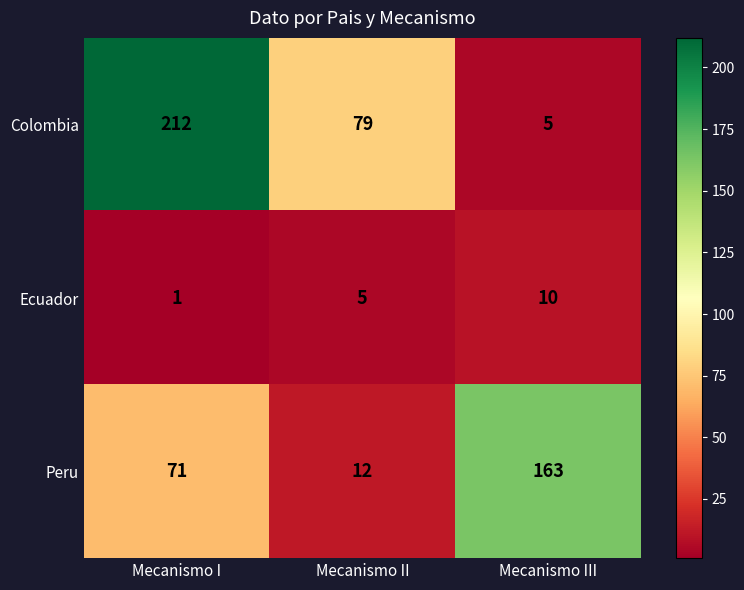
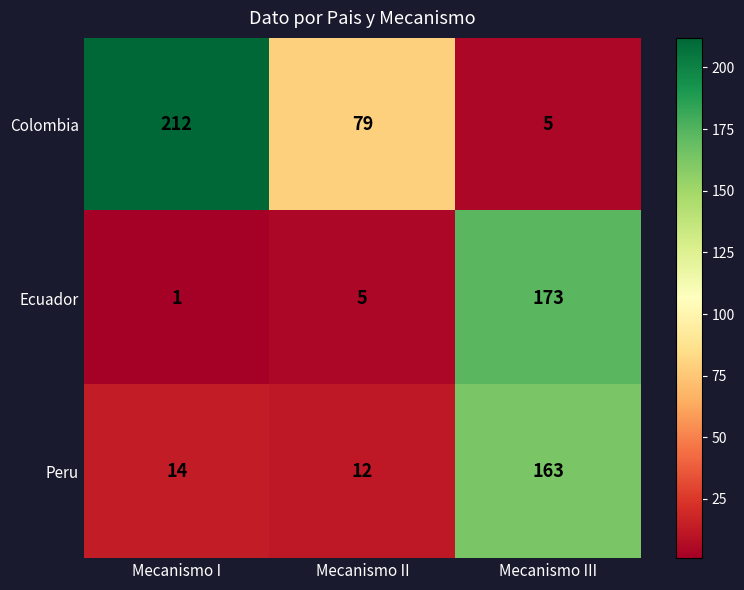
Ecuador, Mecanismo III: 10 -> 173
Peru, Mecanismo I: 71 -> 14
